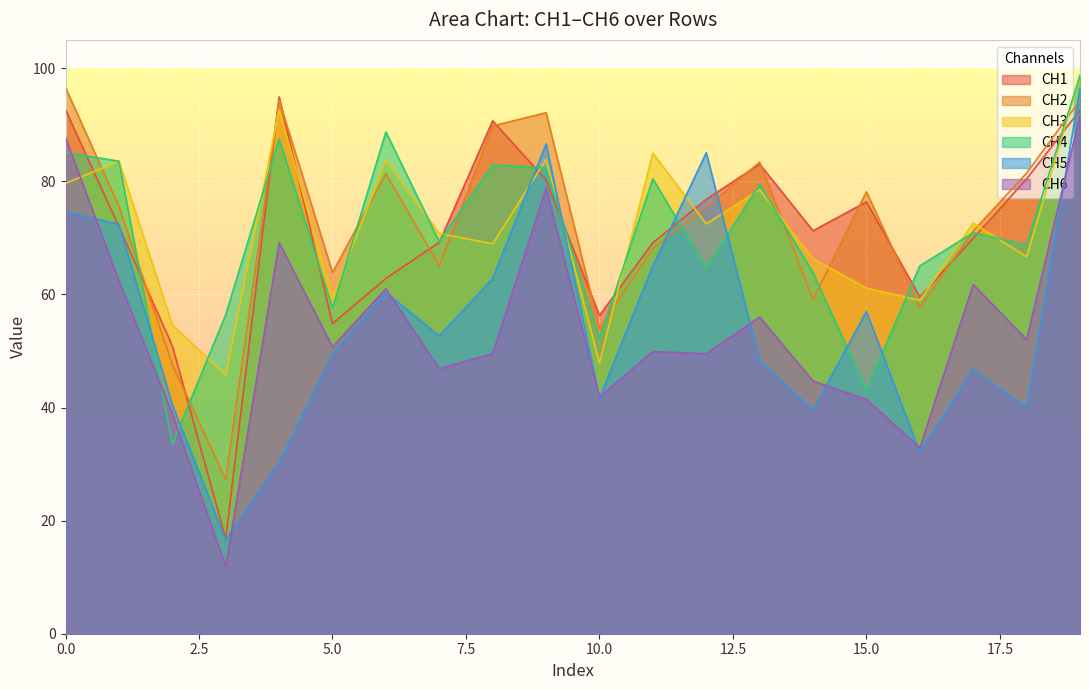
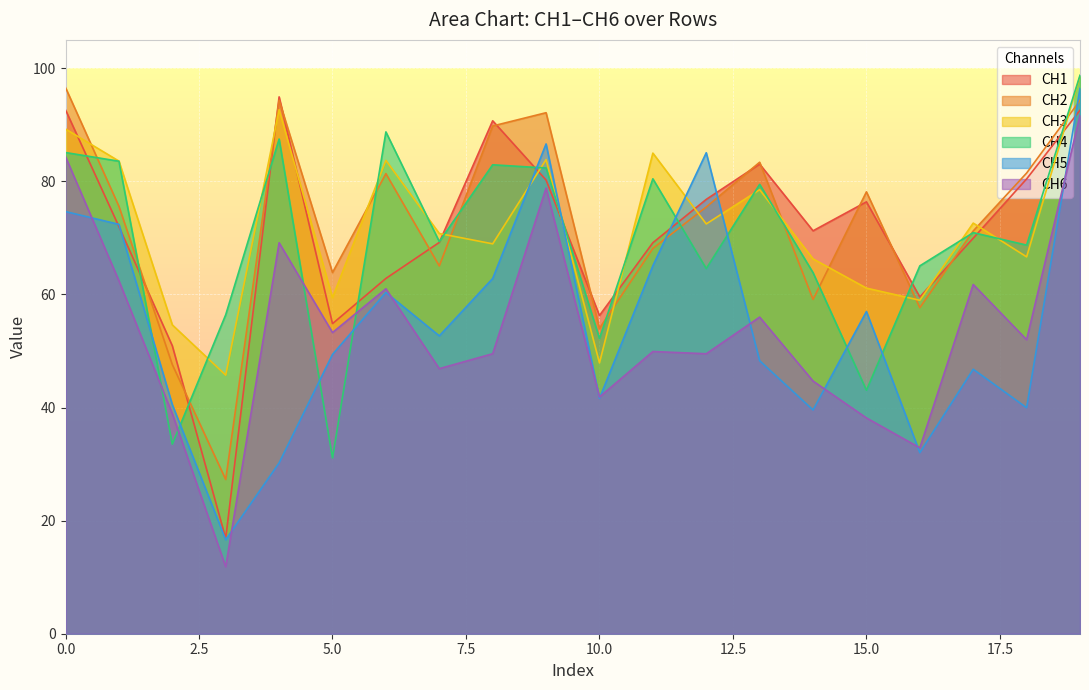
CH3, 0.0: 80 -> 89
CH6, 0.0: 88 -> 84
CH4, 5.0: 58 -> 31
CH6, 5.0: 51 -> 53
CH6, 15.0: 41 -> 38
